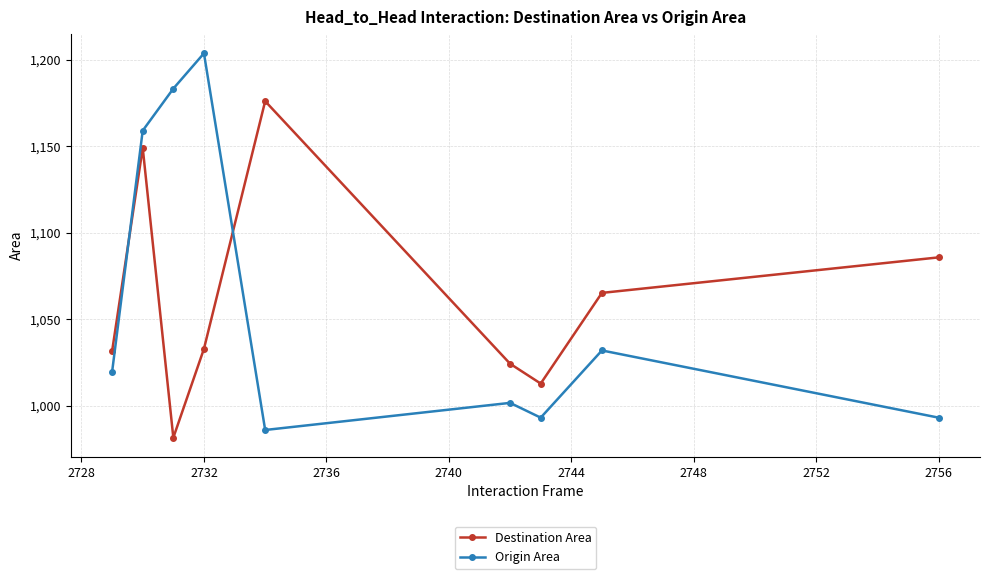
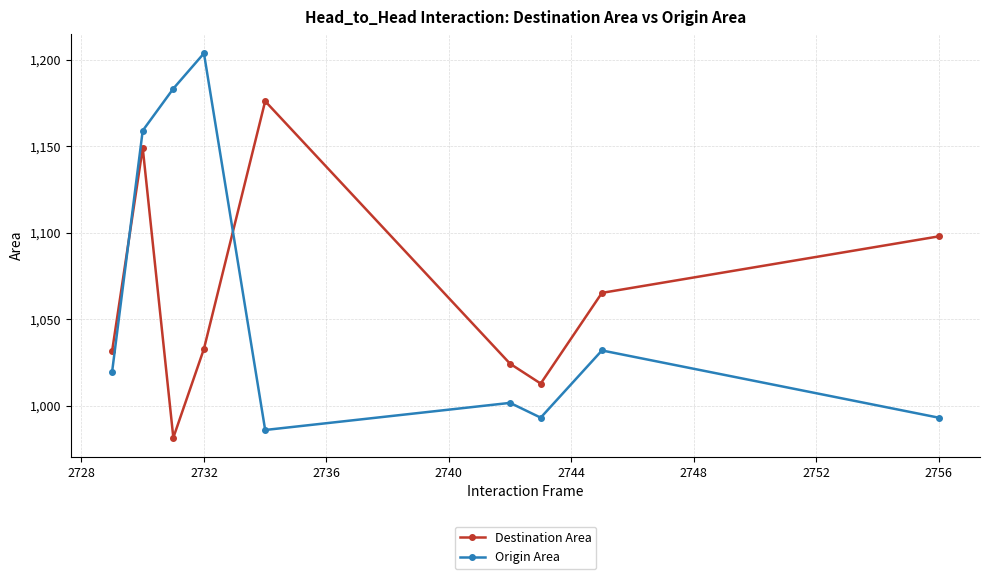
Destination Area, 2756: 1,086 -> 1,098
